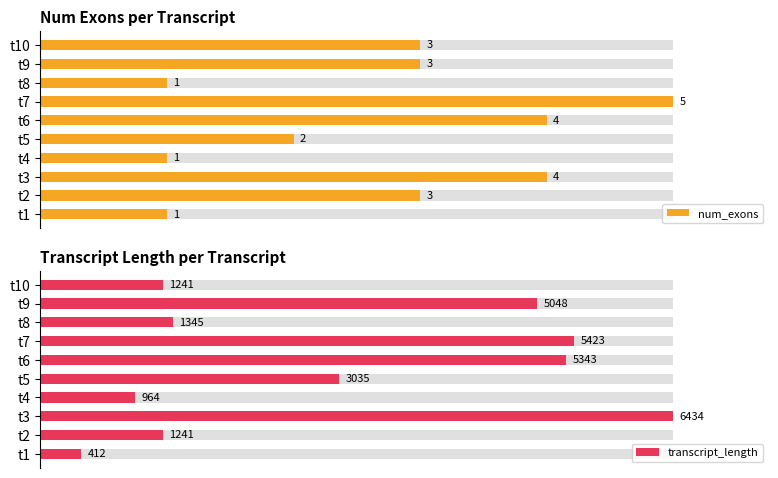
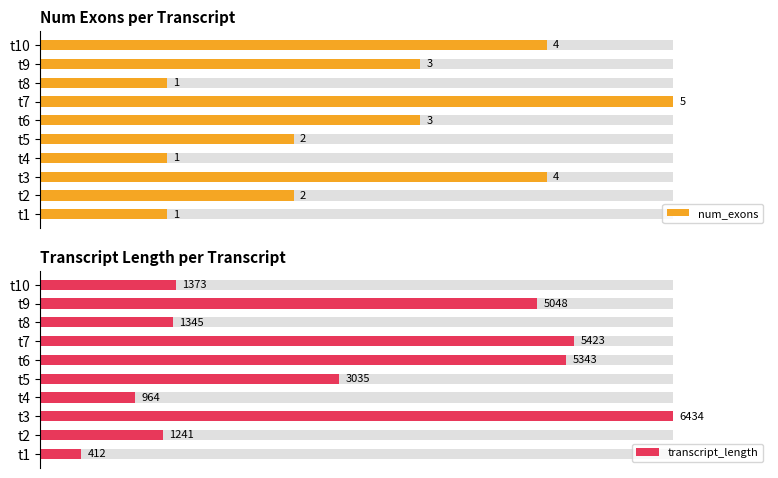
Num Exons per Transcript, num_exons, t10: 3 -> 4
Num Exons per Transcript, num_exons, t6: 4 -> 3
Num Exons per Transcript, num_exons, t2: 3 -> 2
Transcript Length per Transcript, transcript_length, t10: 1241 -> 1373
